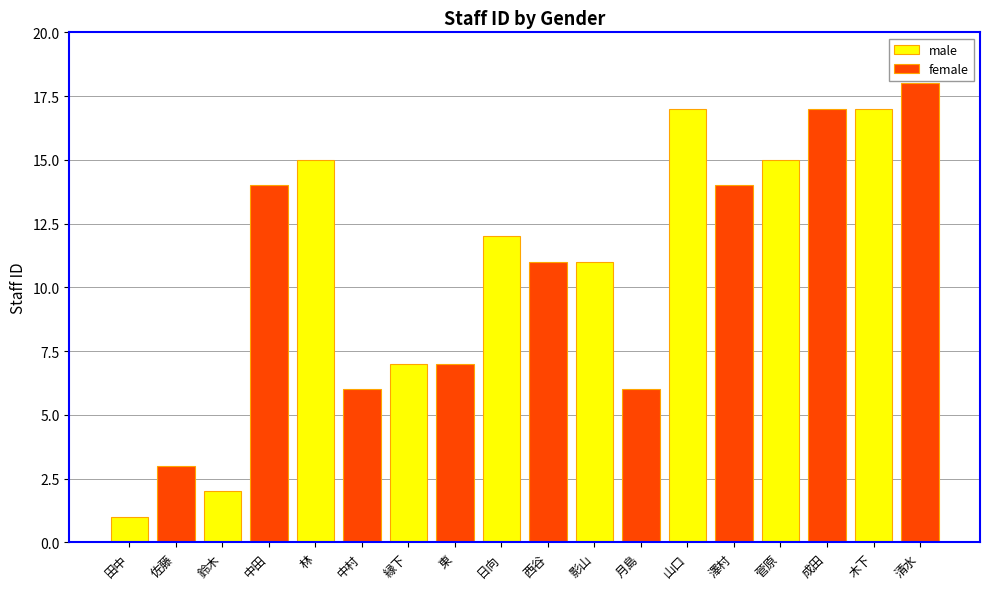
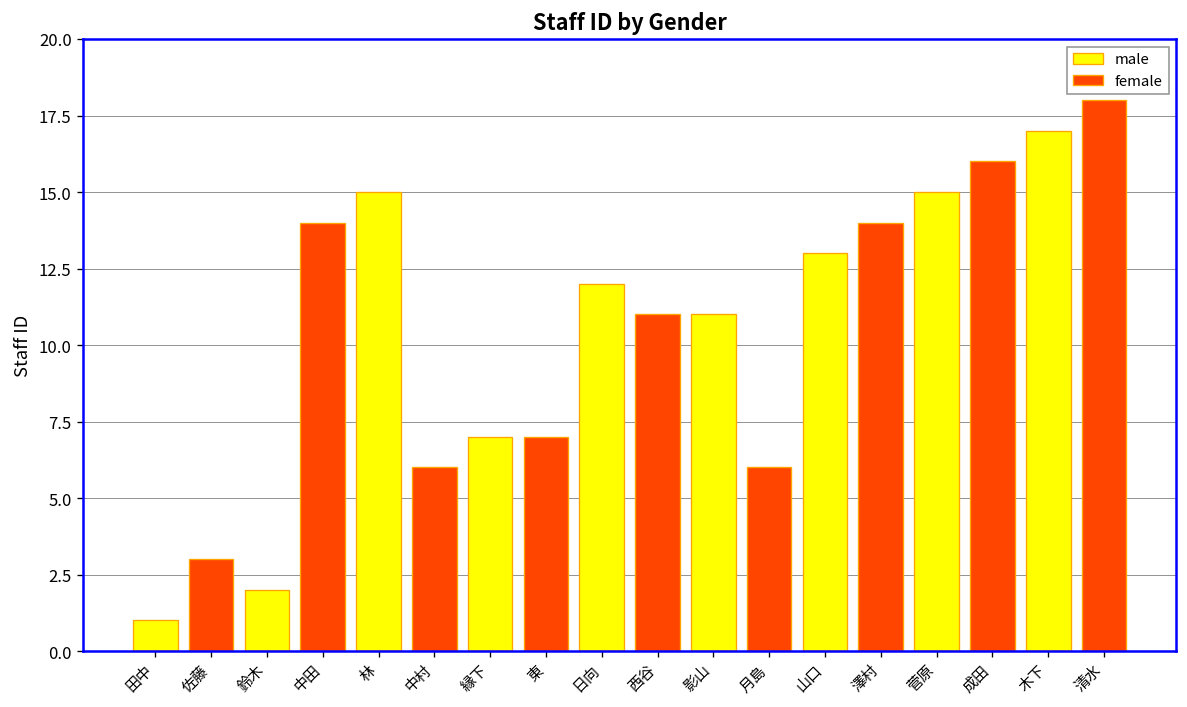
male, 山口: 17 -> 13
female, 成田: 17 -> 16
